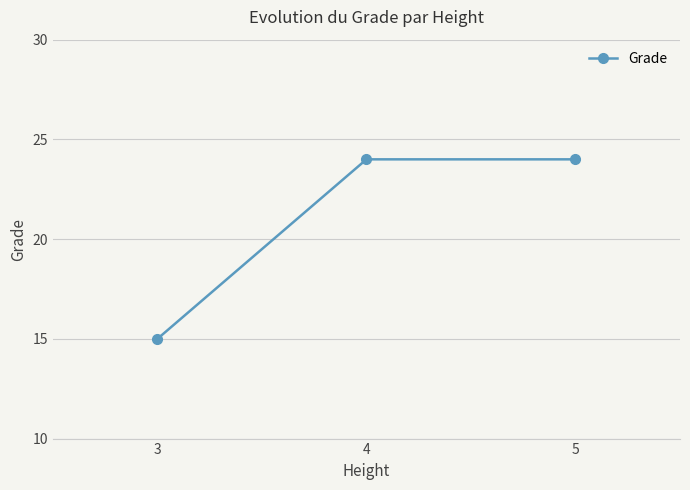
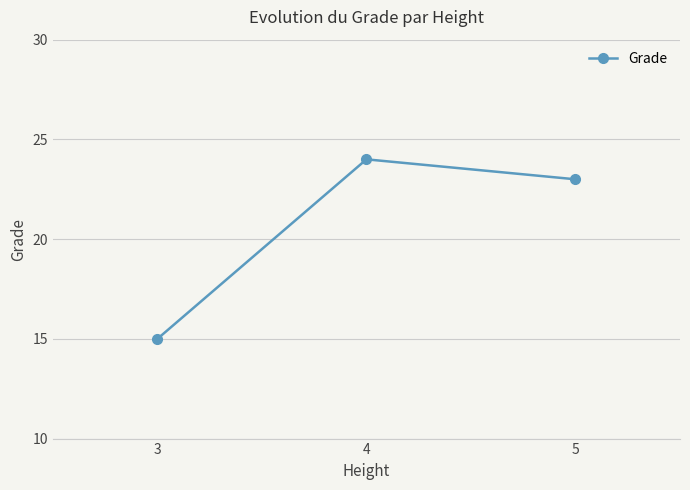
5: 24 -> 23
